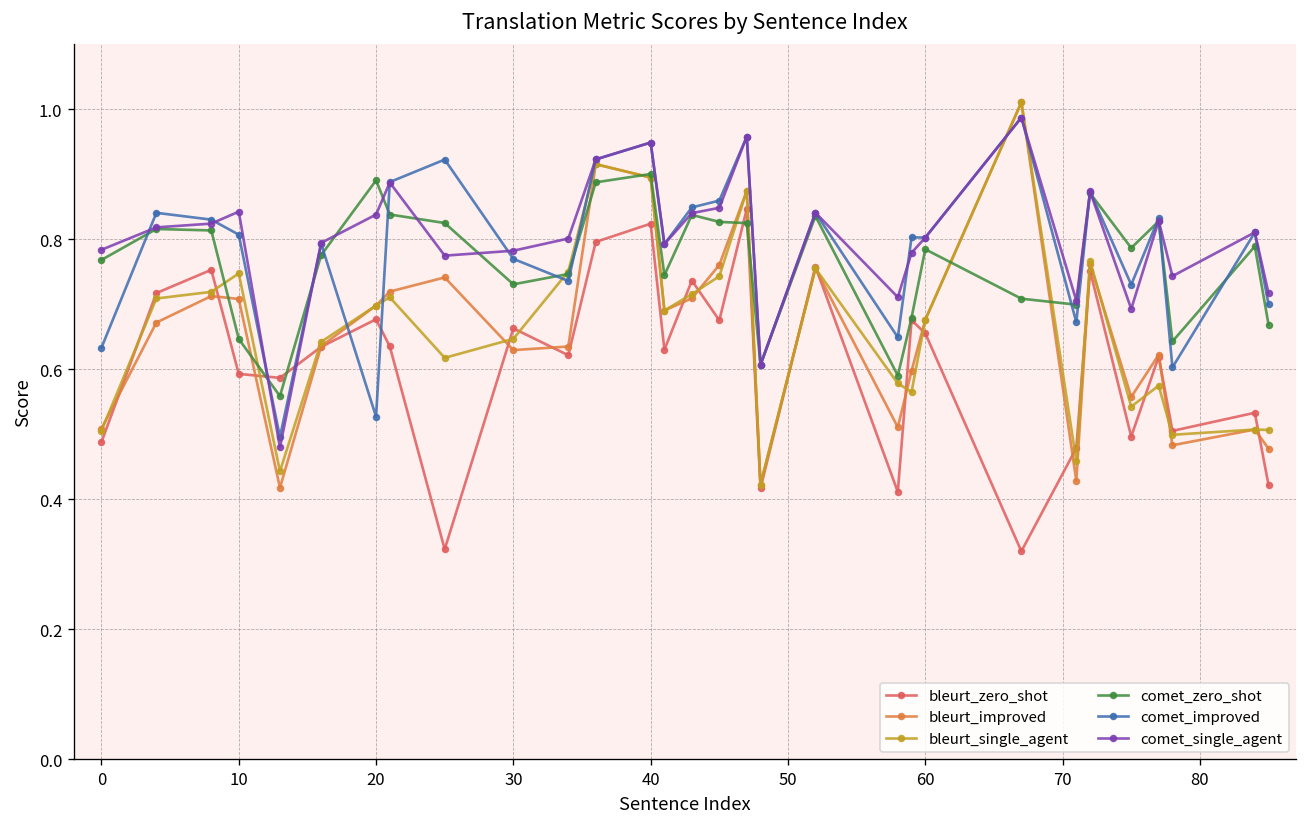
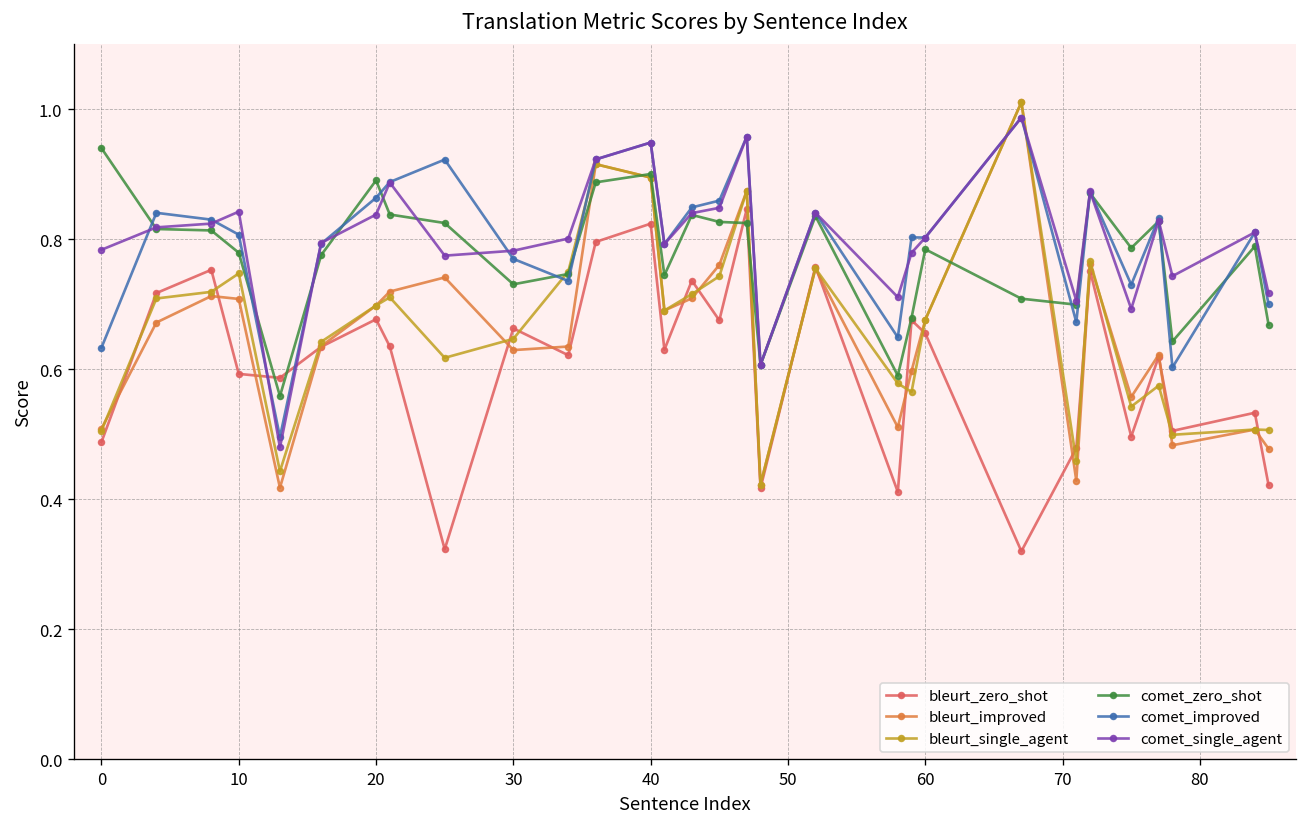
comet_zero_shot, 0: 0.77 -> 0.94
comet_zero_shot, 10: 0.65 -> 0.78
comet_improved, 20: 0.53 -> 0.86
